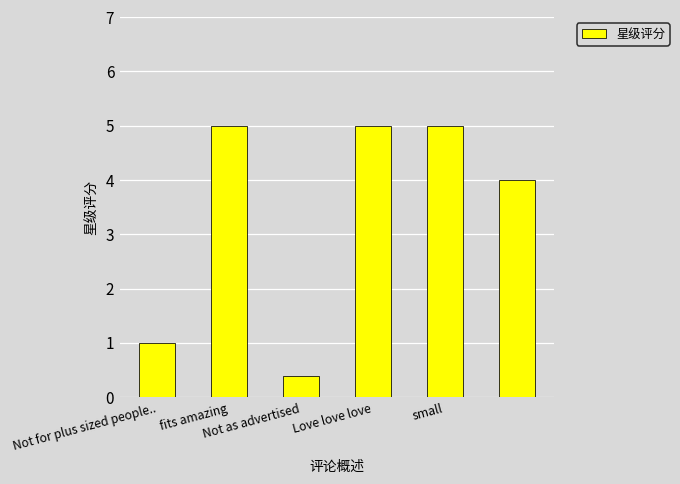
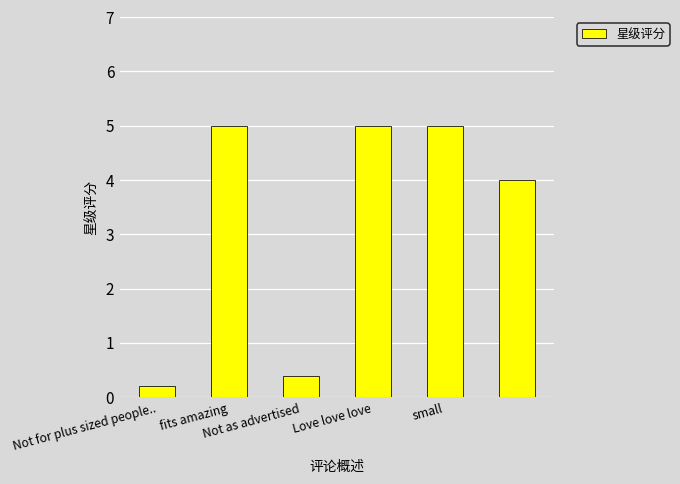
Not for plus sized people..: 1.0 -> 0.2
